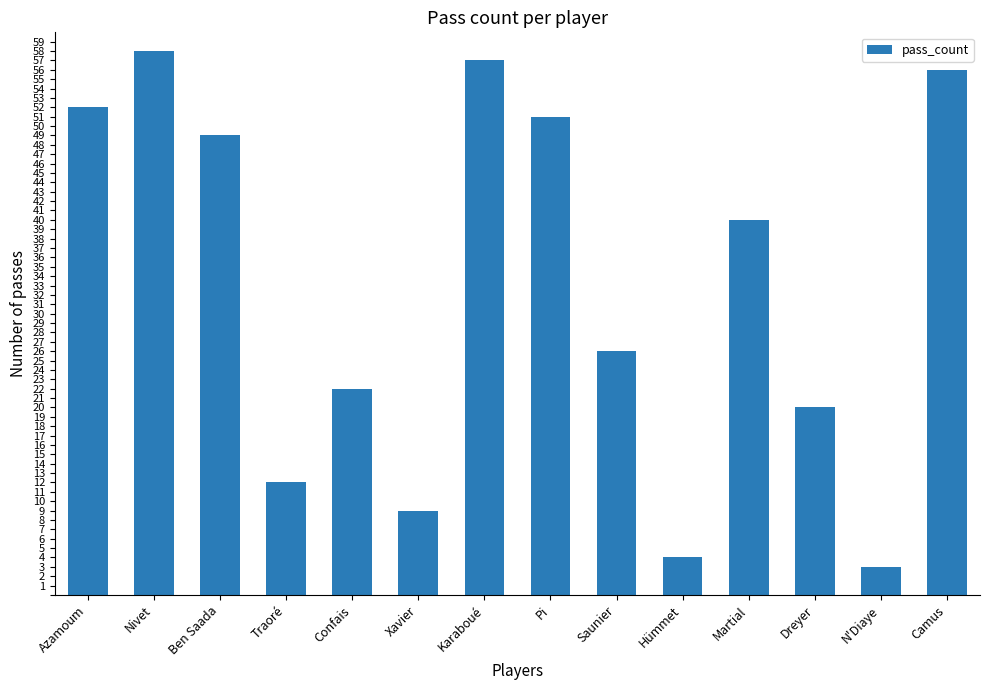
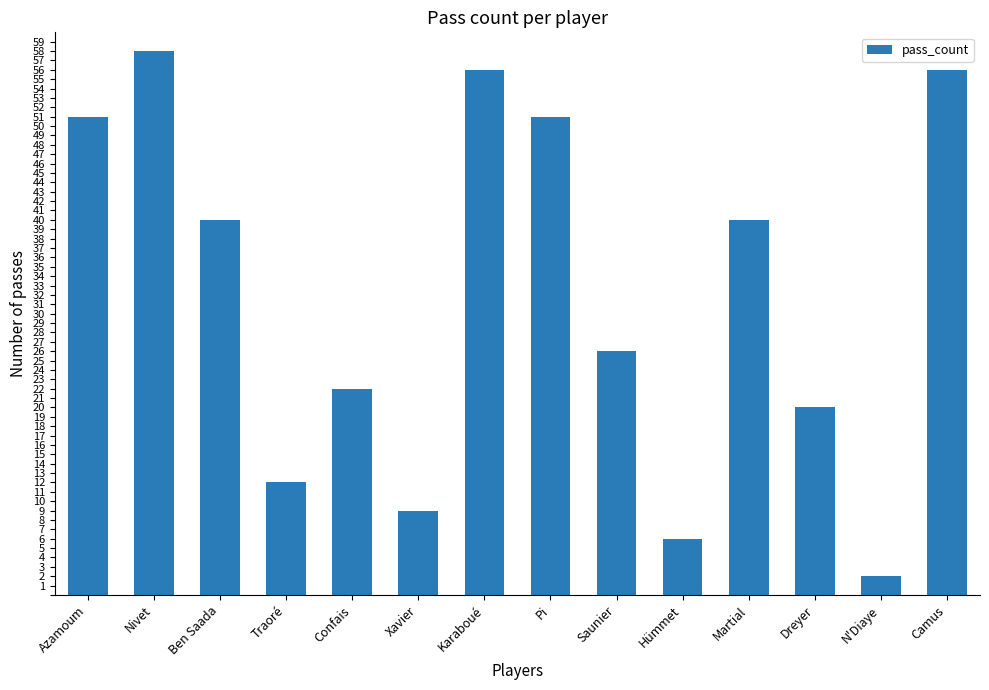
Azamoum: 52 -> 51
Ben Saada: 49 -> 40
Karaboué: 57 -> 56
Hümmet: 4 -> 6
N'Diaye: 3 -> 2
